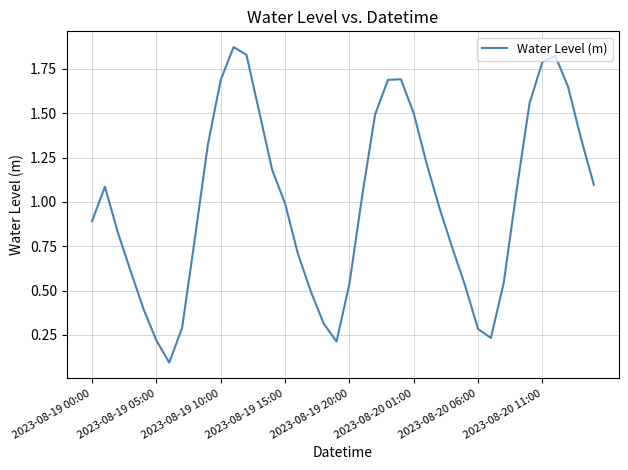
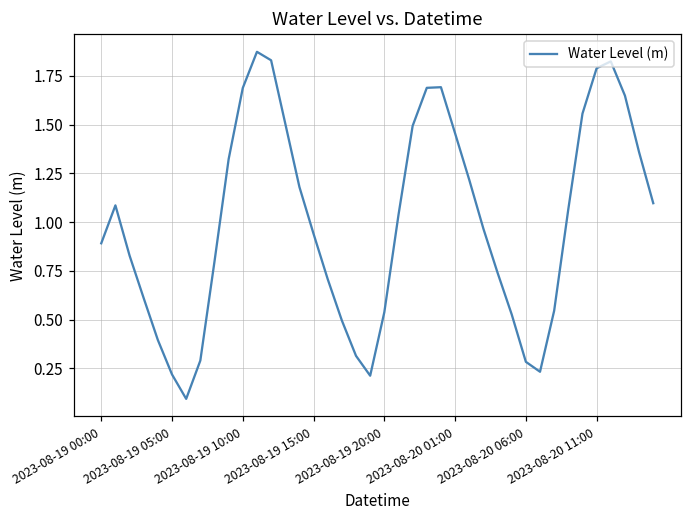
2023-08-19 15:00: 0.99 -> 0.94
2023-08-20 01:00: 1.50 -> 1.46
